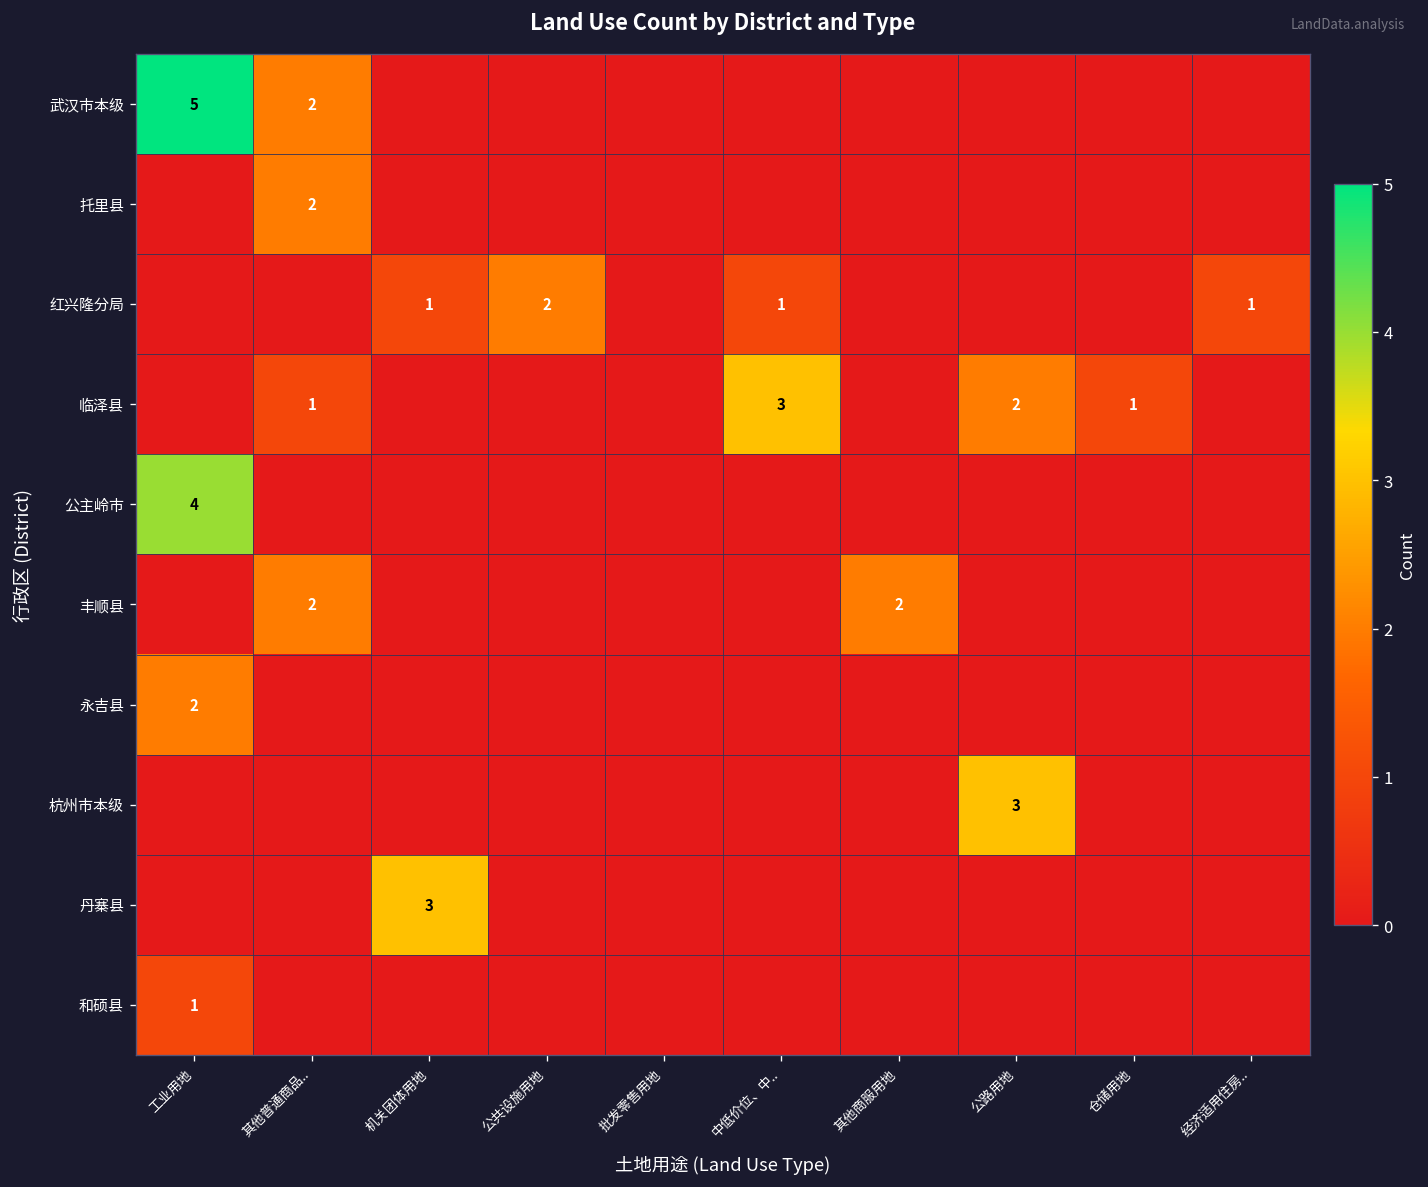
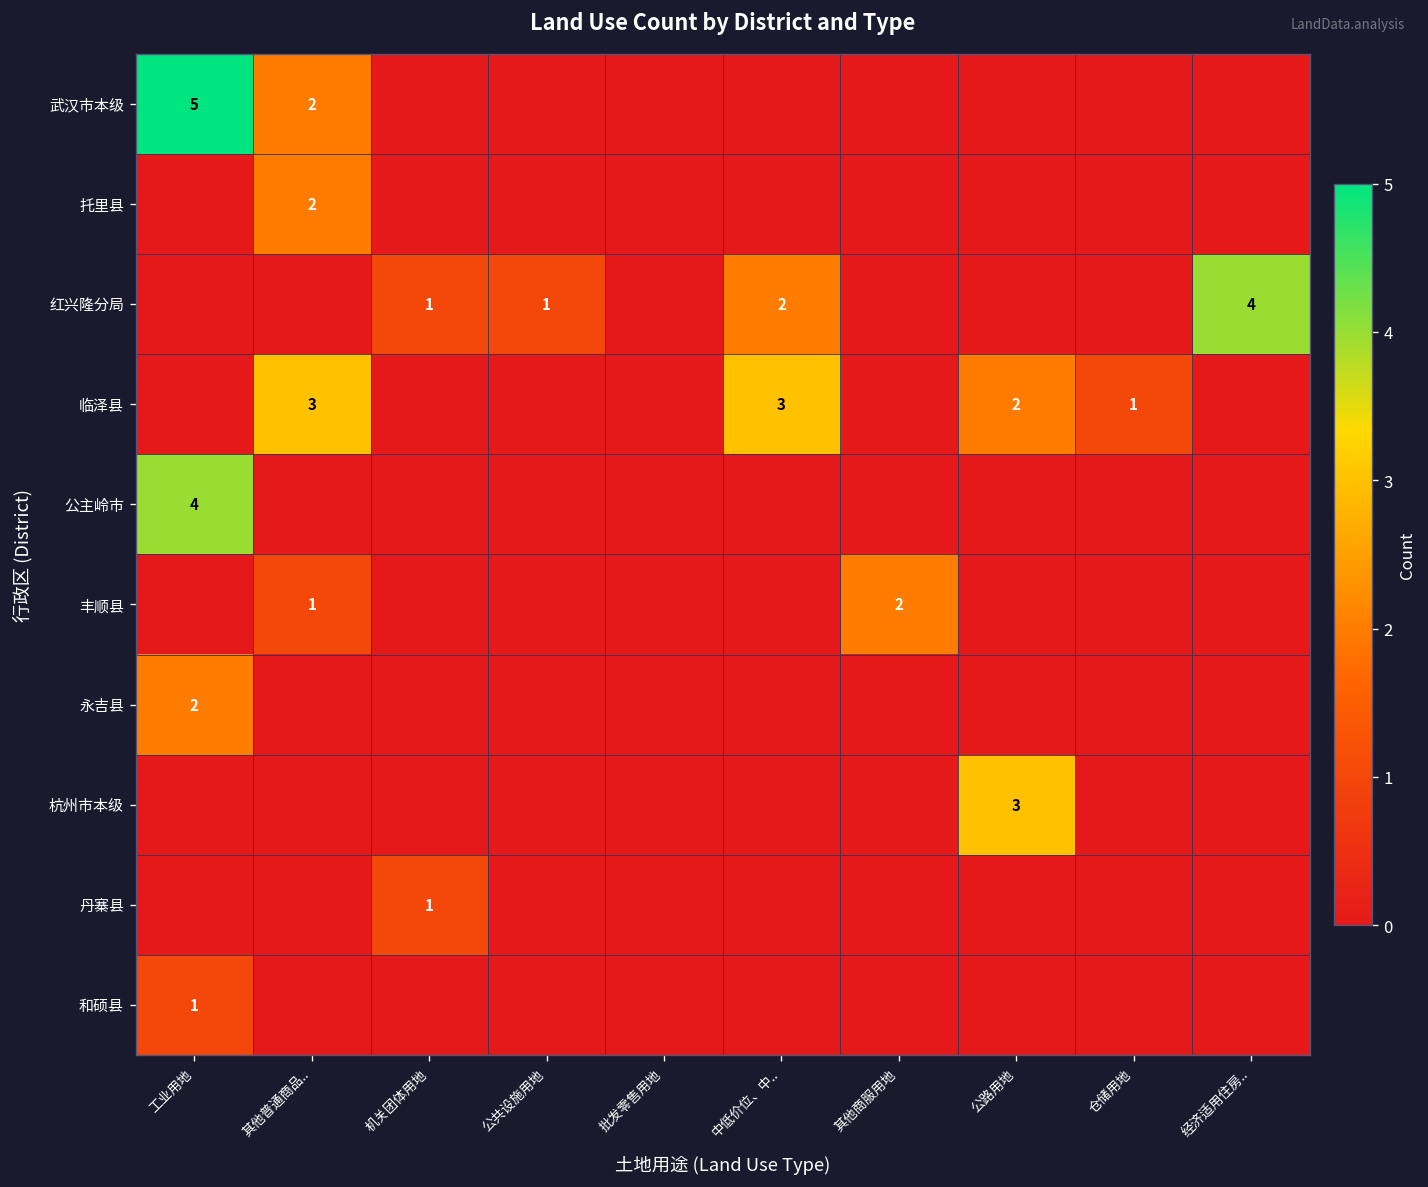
红兴隆分局, 公共设施用地: 2 -> 1
红兴隆分局, 中低价位、中..: 1 -> 2
红兴隆分局, 经济适用住房..: 1 -> 4
临泽县, 其他普通商品..: 1 -> 3
丰顺县, 其他普通商品..: 2 -> 1
丹寨县, 机关团体用地: 3 -> 1
